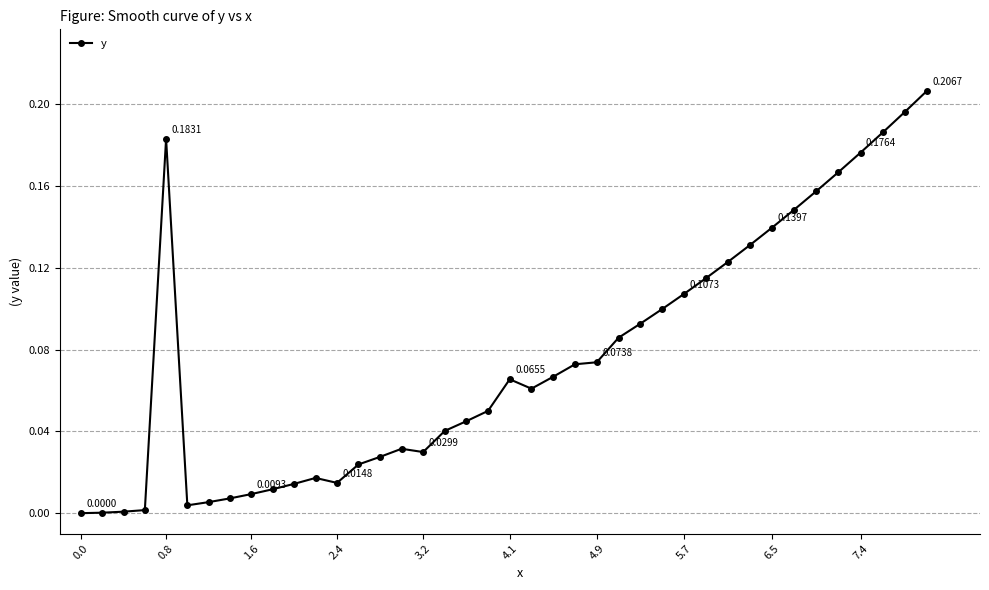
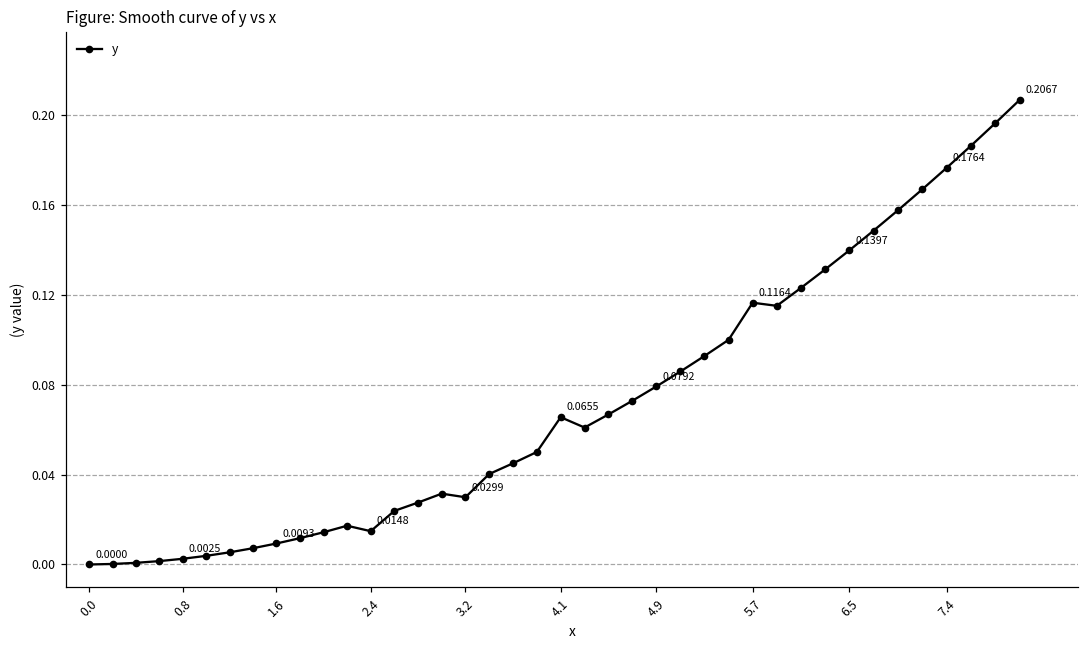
0.8: 0.1831 -> 0.0025
4.9: 0.0738 -> 0.0792
5.7: 0.1073 -> 0.1164
